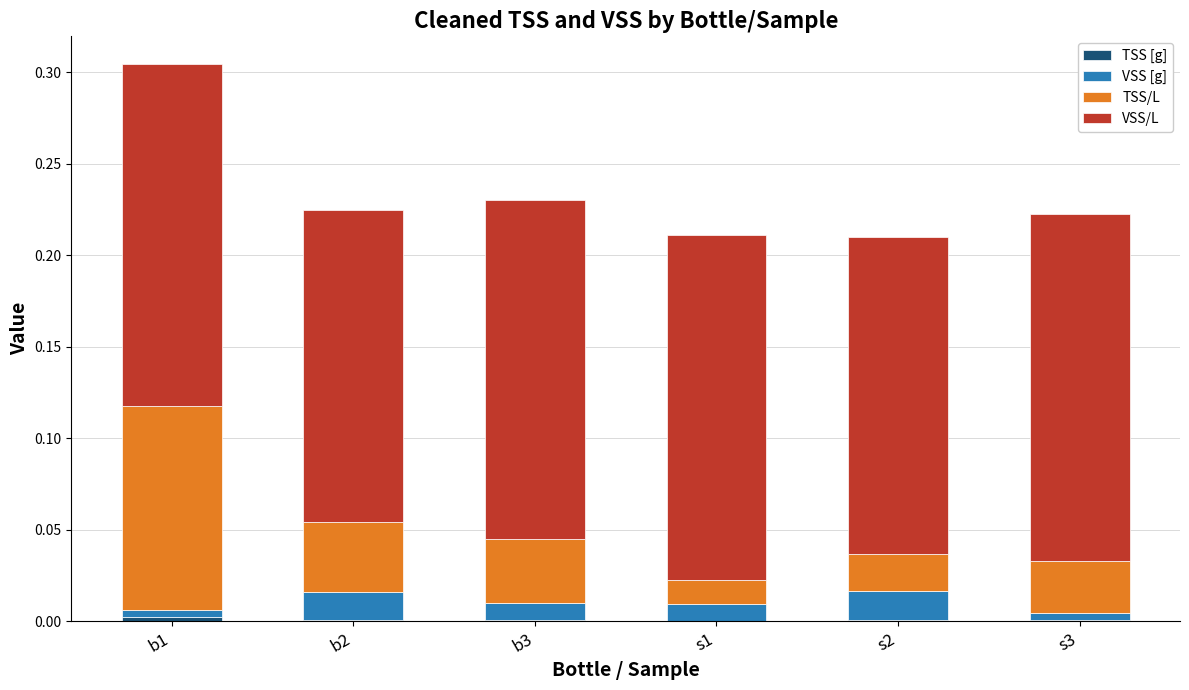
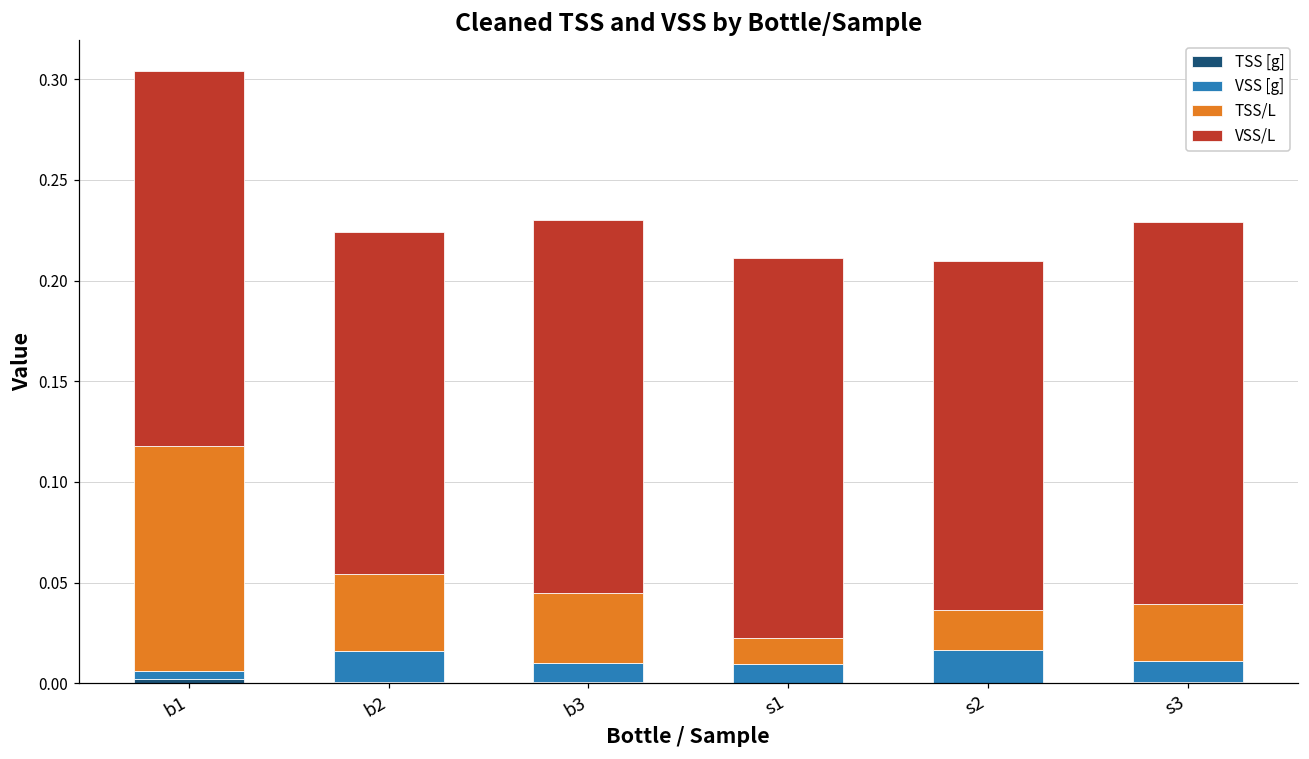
VSS [g], s3: 0.004 -> 0.010
